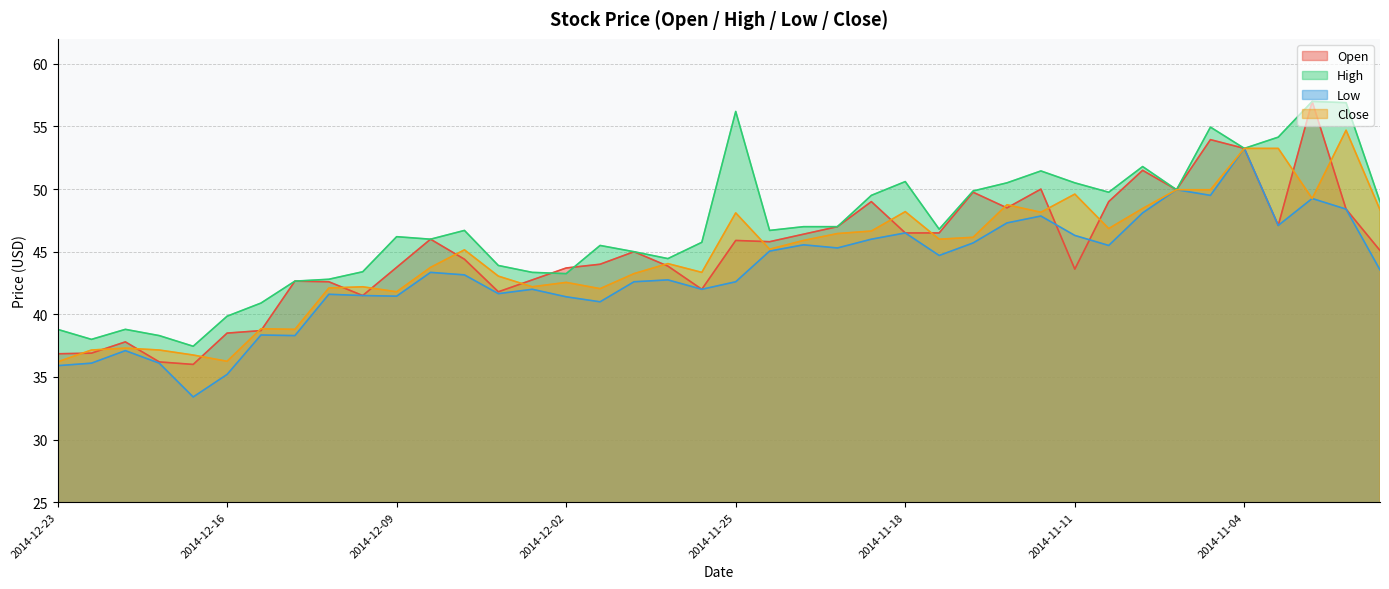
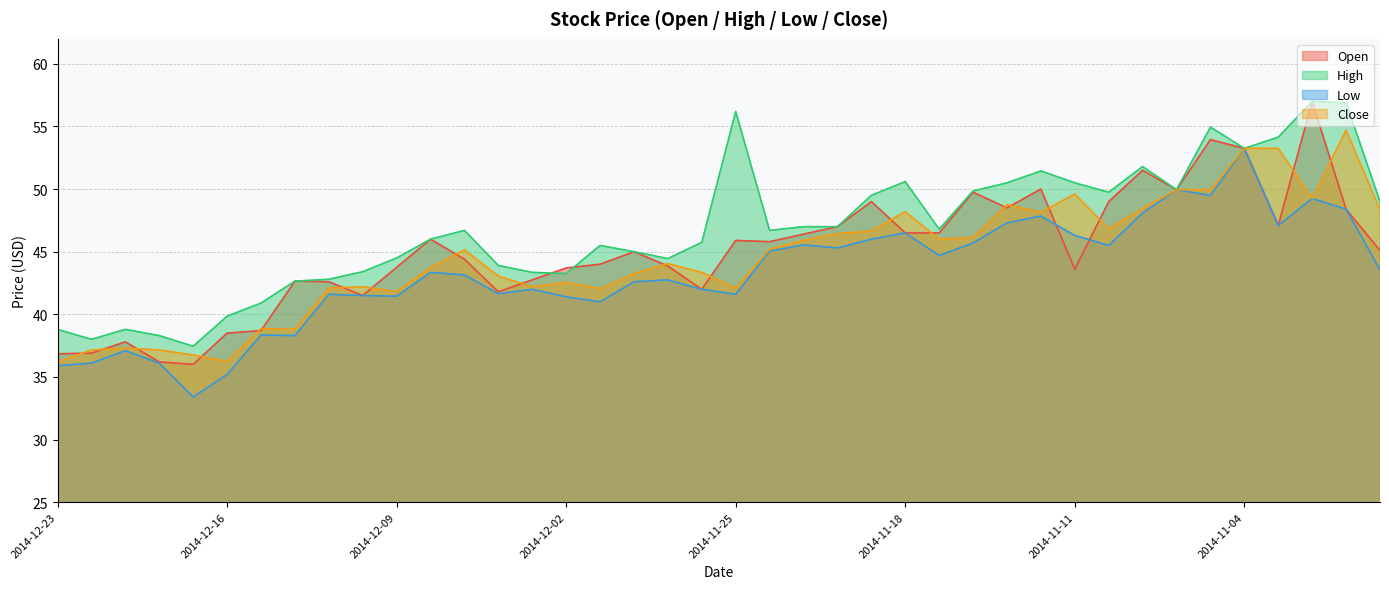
High, 2014-12-09: 46.2 -> 44.5
Low, 2014-11-25: 42.6 -> 41.6
Close, 2014-11-25: 48.1 -> 42.1
